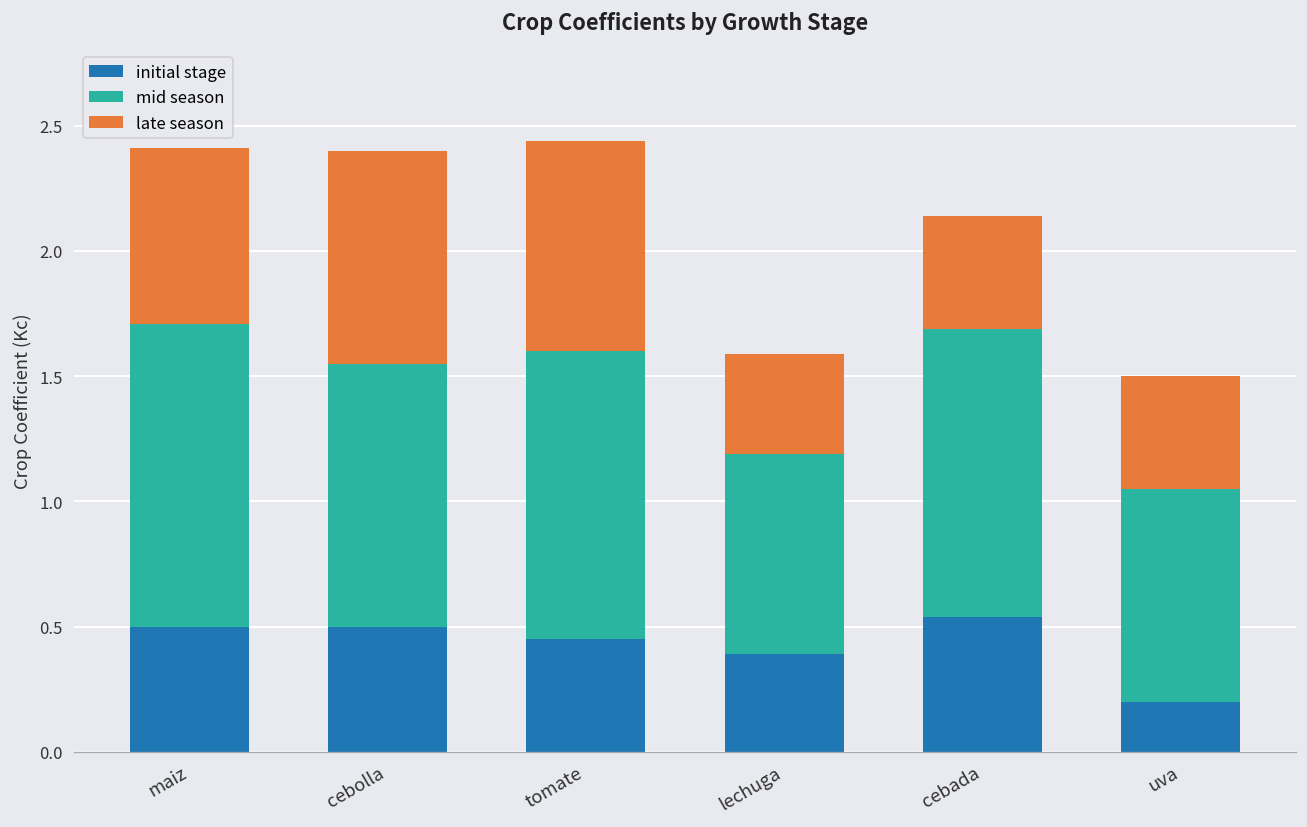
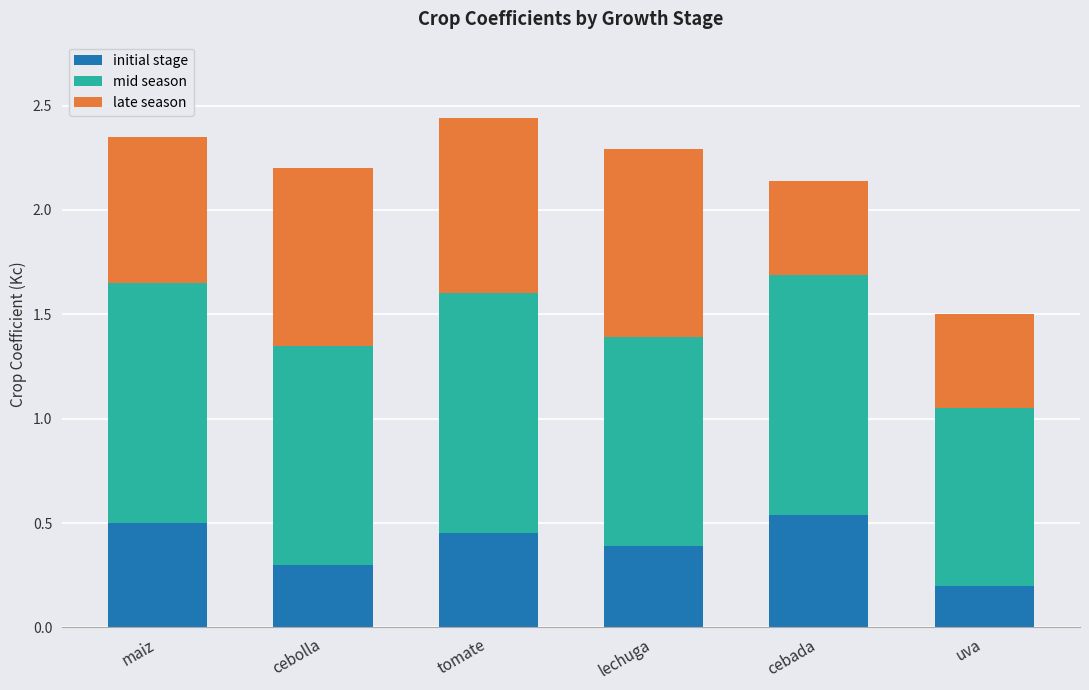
mid season, maiz: 1.21 -> 1.15
initial stage, cebolla: 0.5 -> 0.3
mid season, lechuga: 0.8 -> 1.0
late season, lechuga: 0.4 -> 0.9
